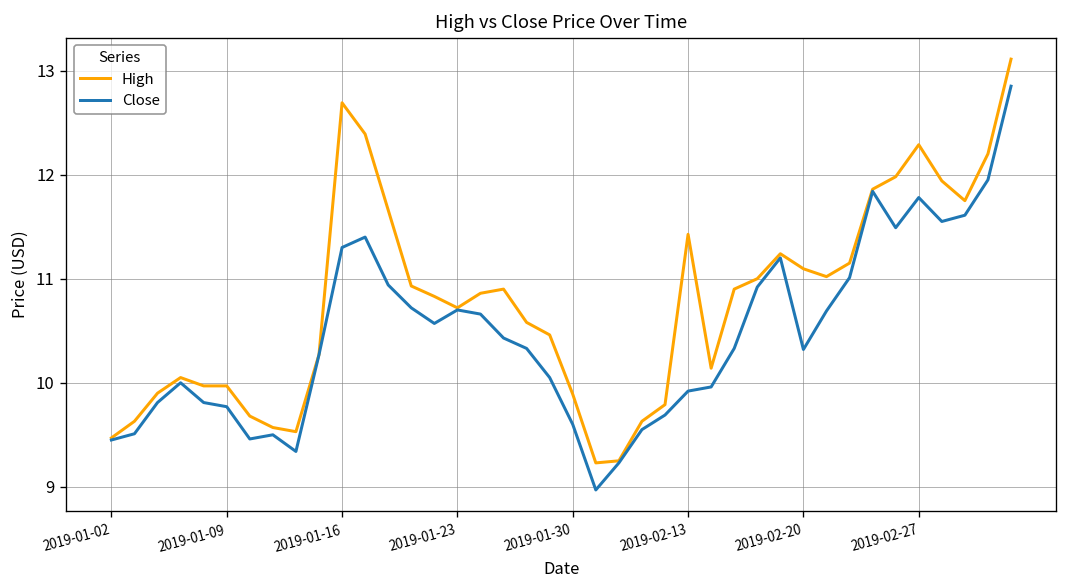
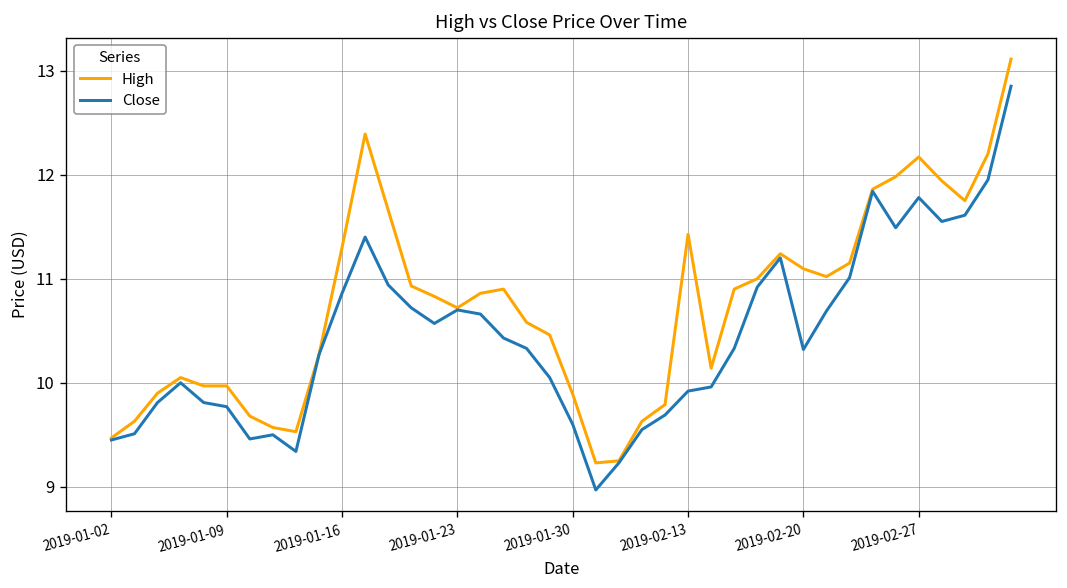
High, 2019-01-16: 12.7 -> 11.3
Close, 2019-01-16: 11.3 -> 10.9
High, 2019-02-27: 12.3 -> 12.2
